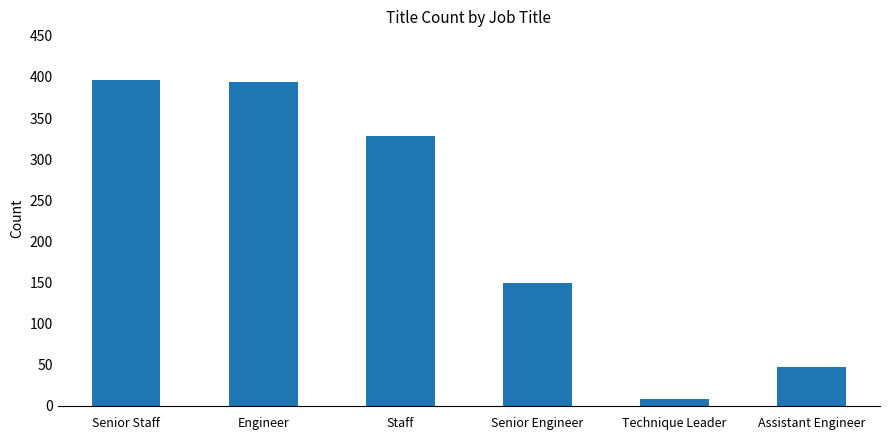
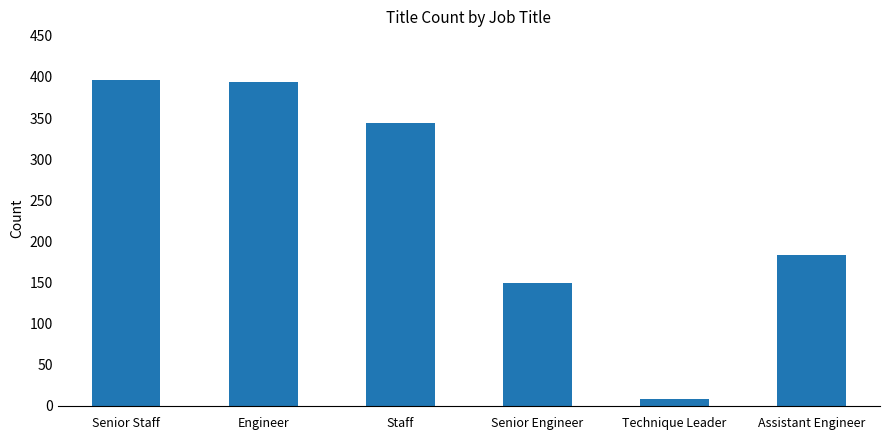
Staff: 330 -> 340
Assistant Engineer: 50 -> 180
